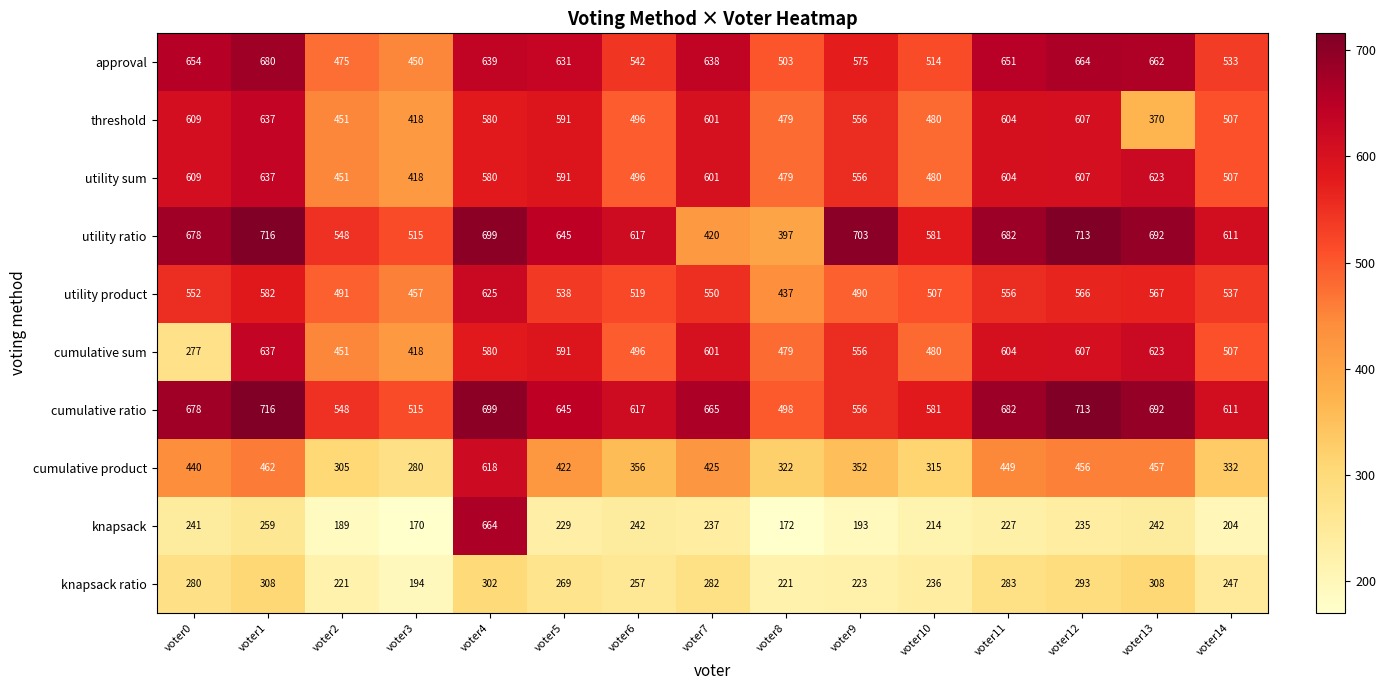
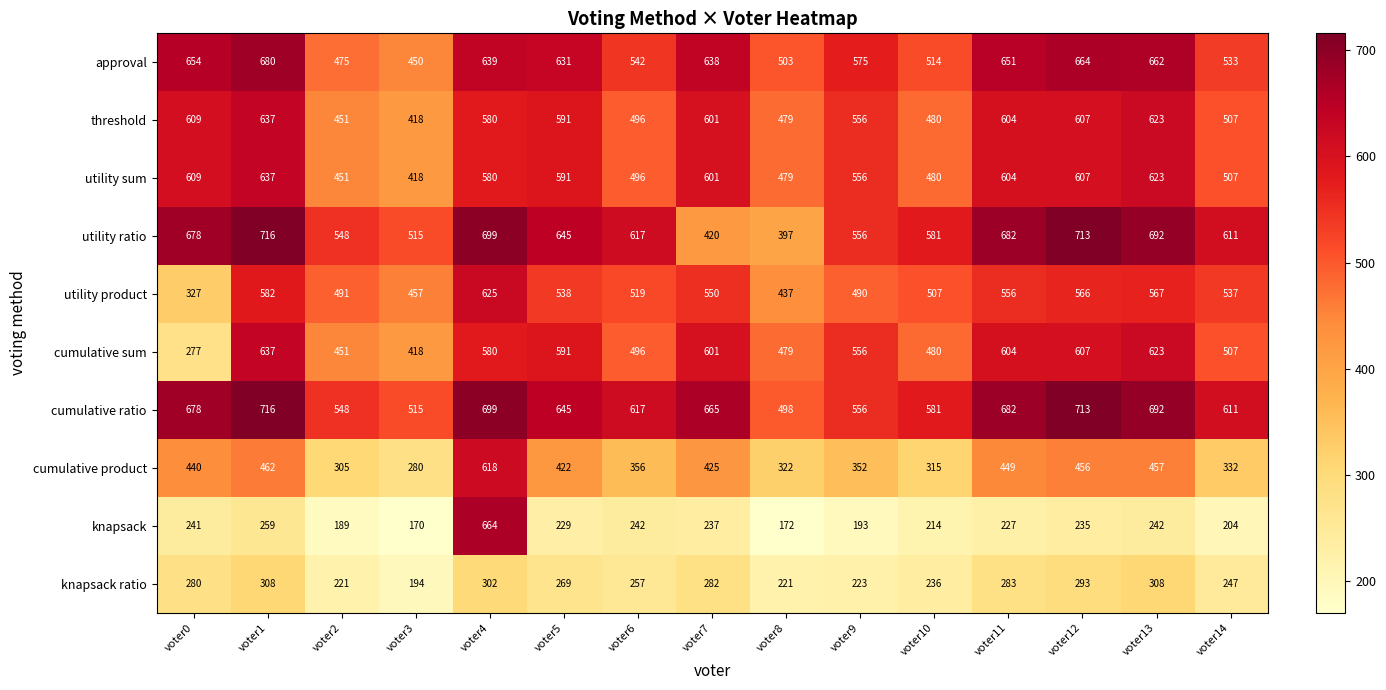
threshold, voter13: 370 -> 623
utility ratio, voter9: 703 -> 556
utility product, voter0: 552 -> 327
